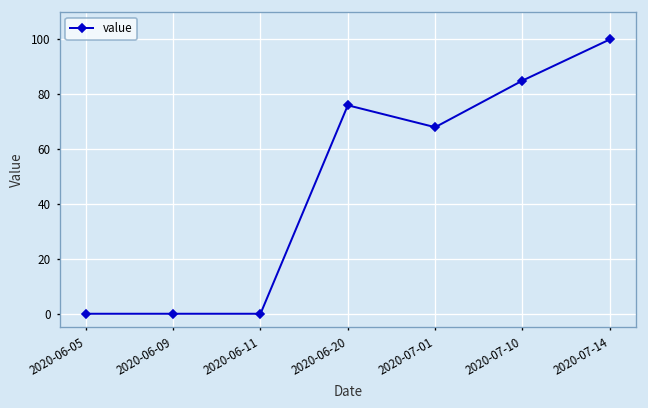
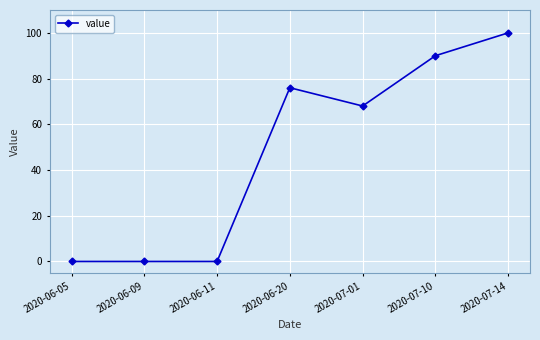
2020-07-10: 85 -> 90
